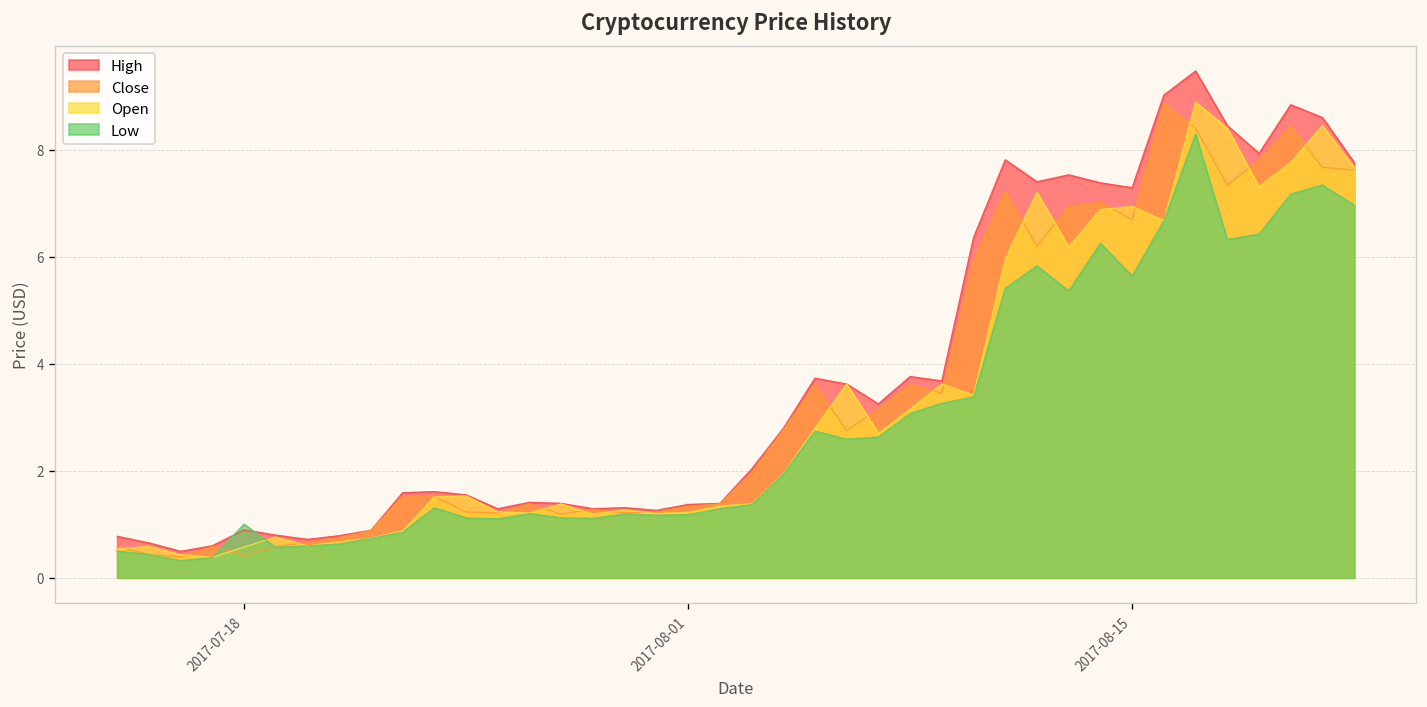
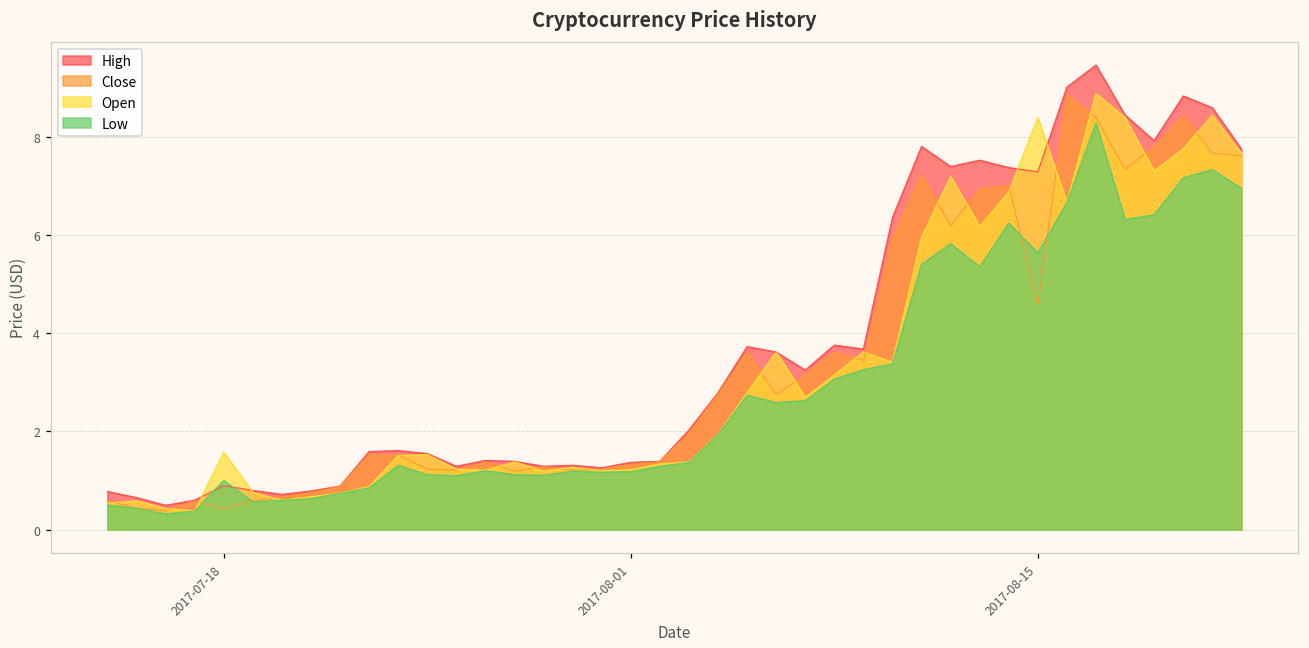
Open, 2017-07-18: 0.6 -> 1.6
Close, 2017-08-15: 6.7 -> 4.6
Open, 2017-08-15: 6.9 -> 8.4
